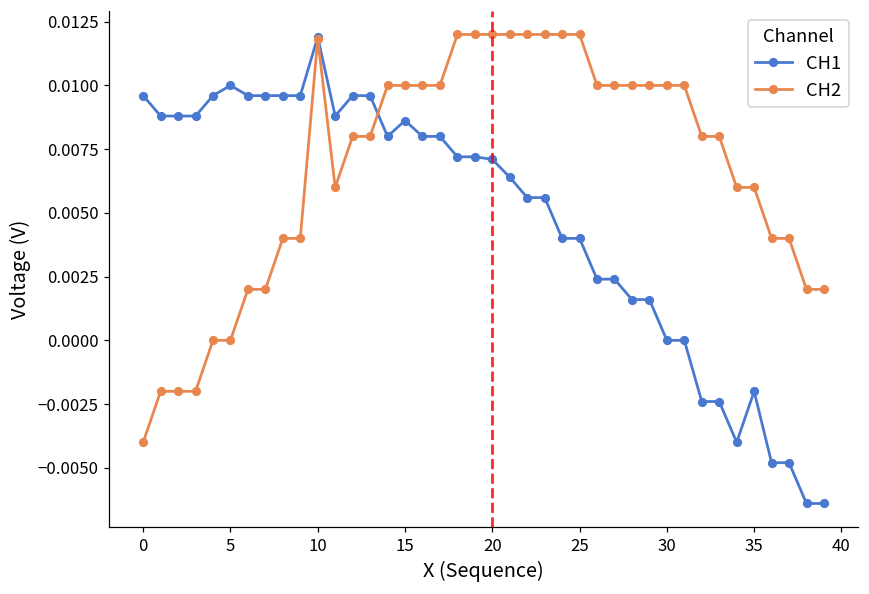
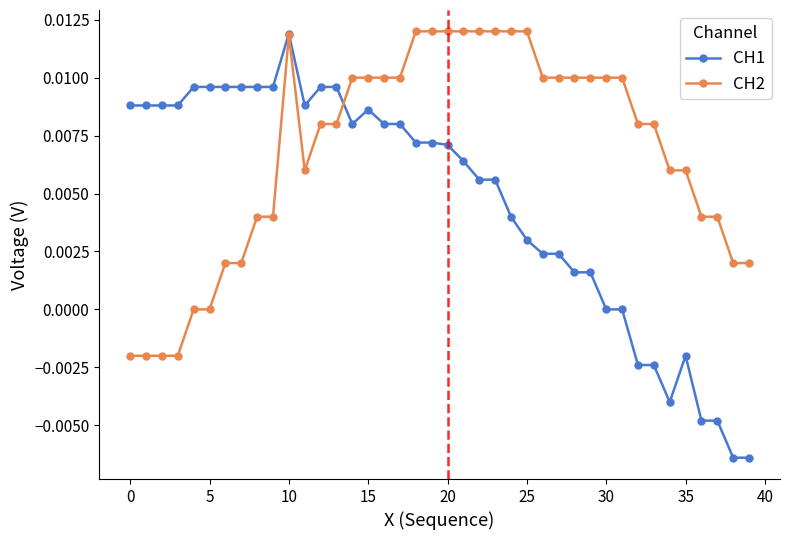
CH1, 0: 0.0096 -> 0.0088
CH2, 0: -0.004 -> -0.002
CH1, 5: 0.0100 -> 0.0096
CH1, 25: 0.004 -> 0.003
